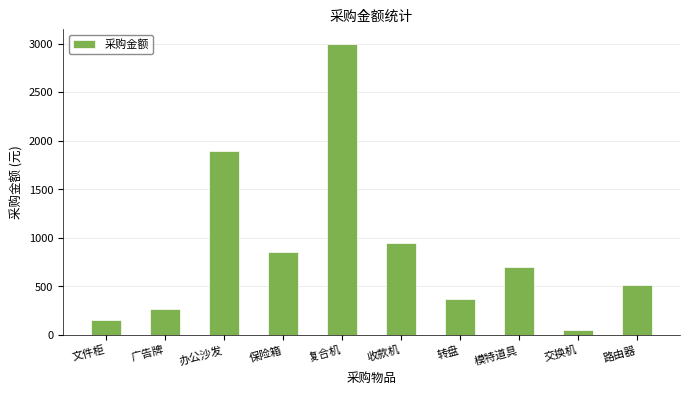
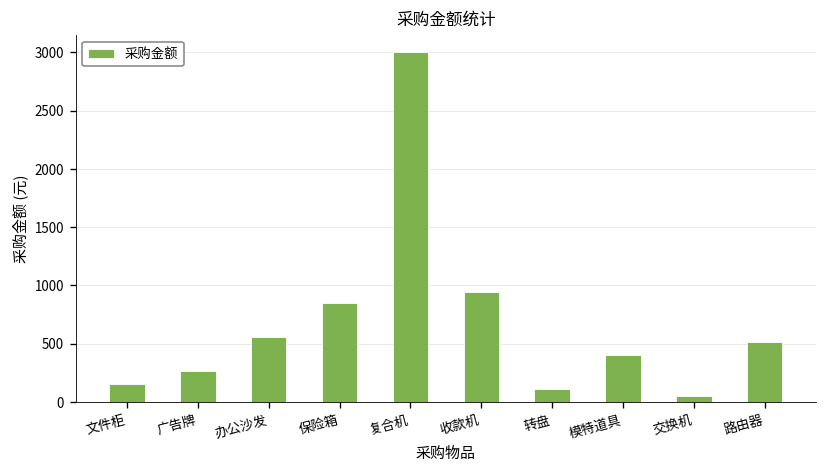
办公沙发: 1900 -> 600
转盘: 400 -> 100
模特道具: 700 -> 400
